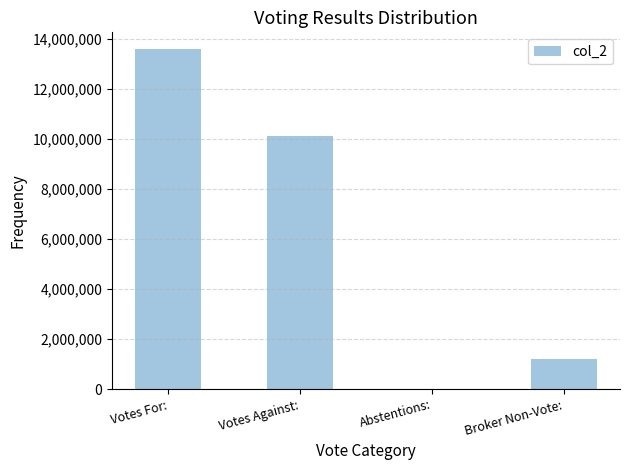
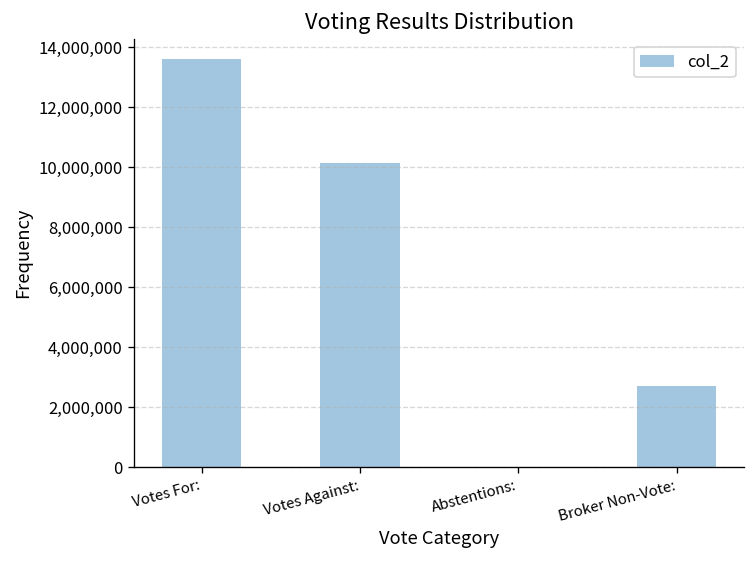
Broker Non-Vote:: 1,200,000 -> 2,700,000
